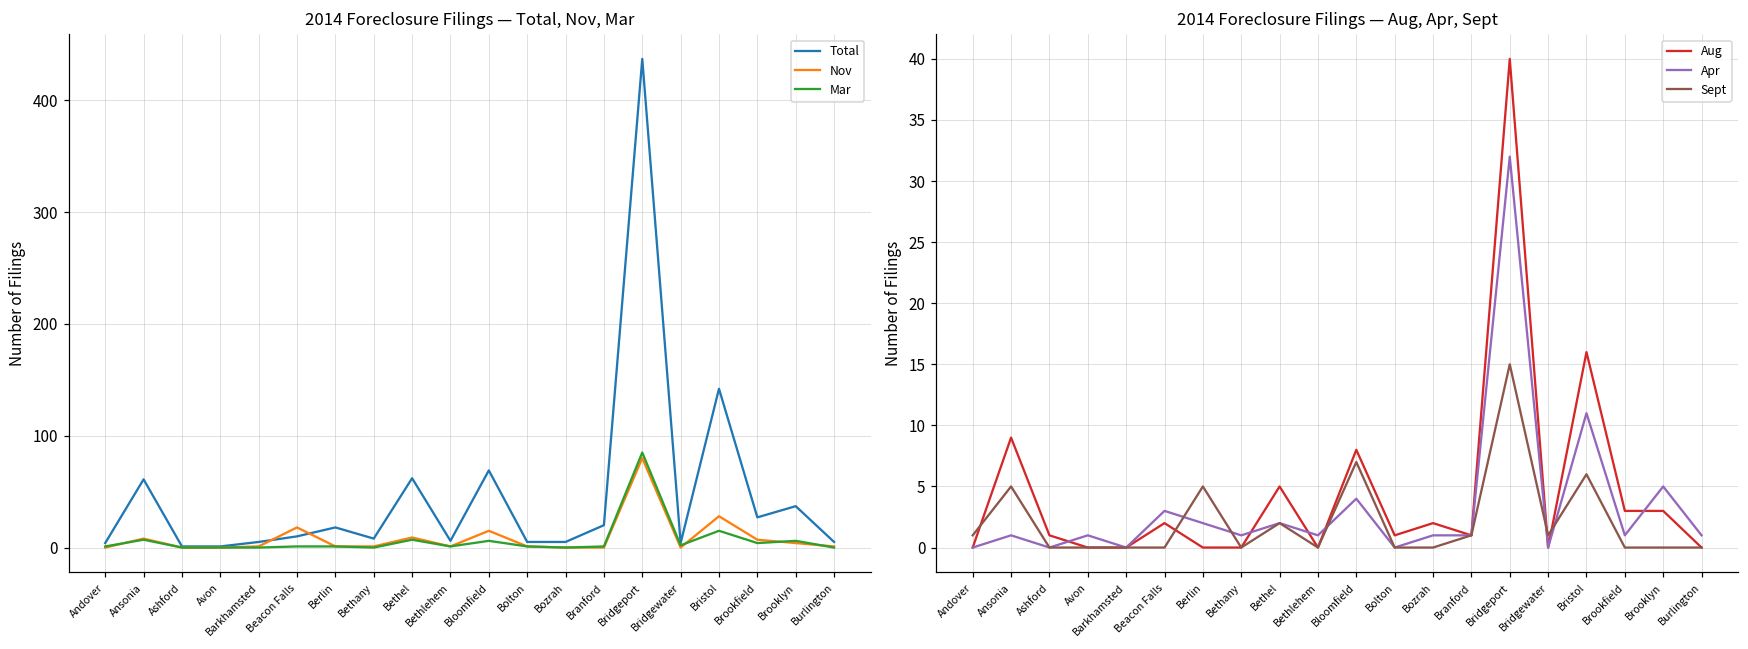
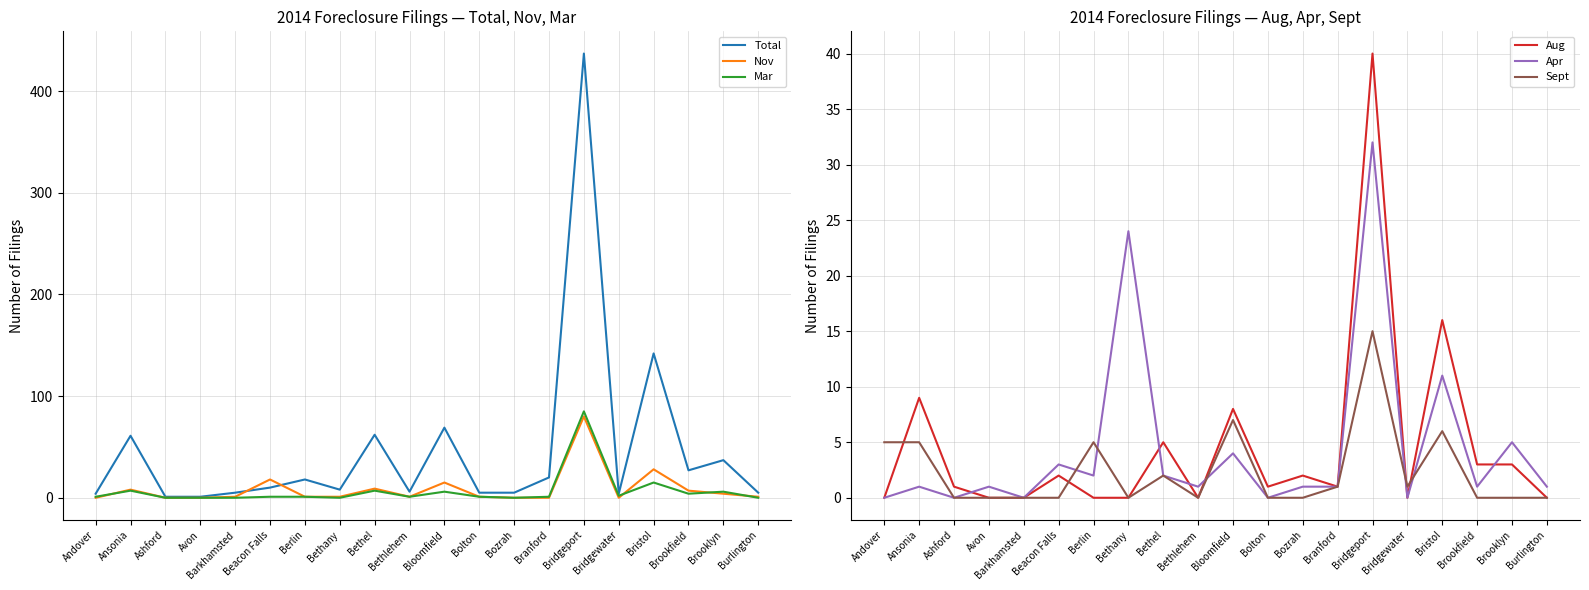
2014 Foreclosure Filings — Aug, Apr, Sept, Sept, Andover: 1 -> 5
2014 Foreclosure Filings — Aug, Apr, Sept, Apr, Bethany: 1 -> 24
